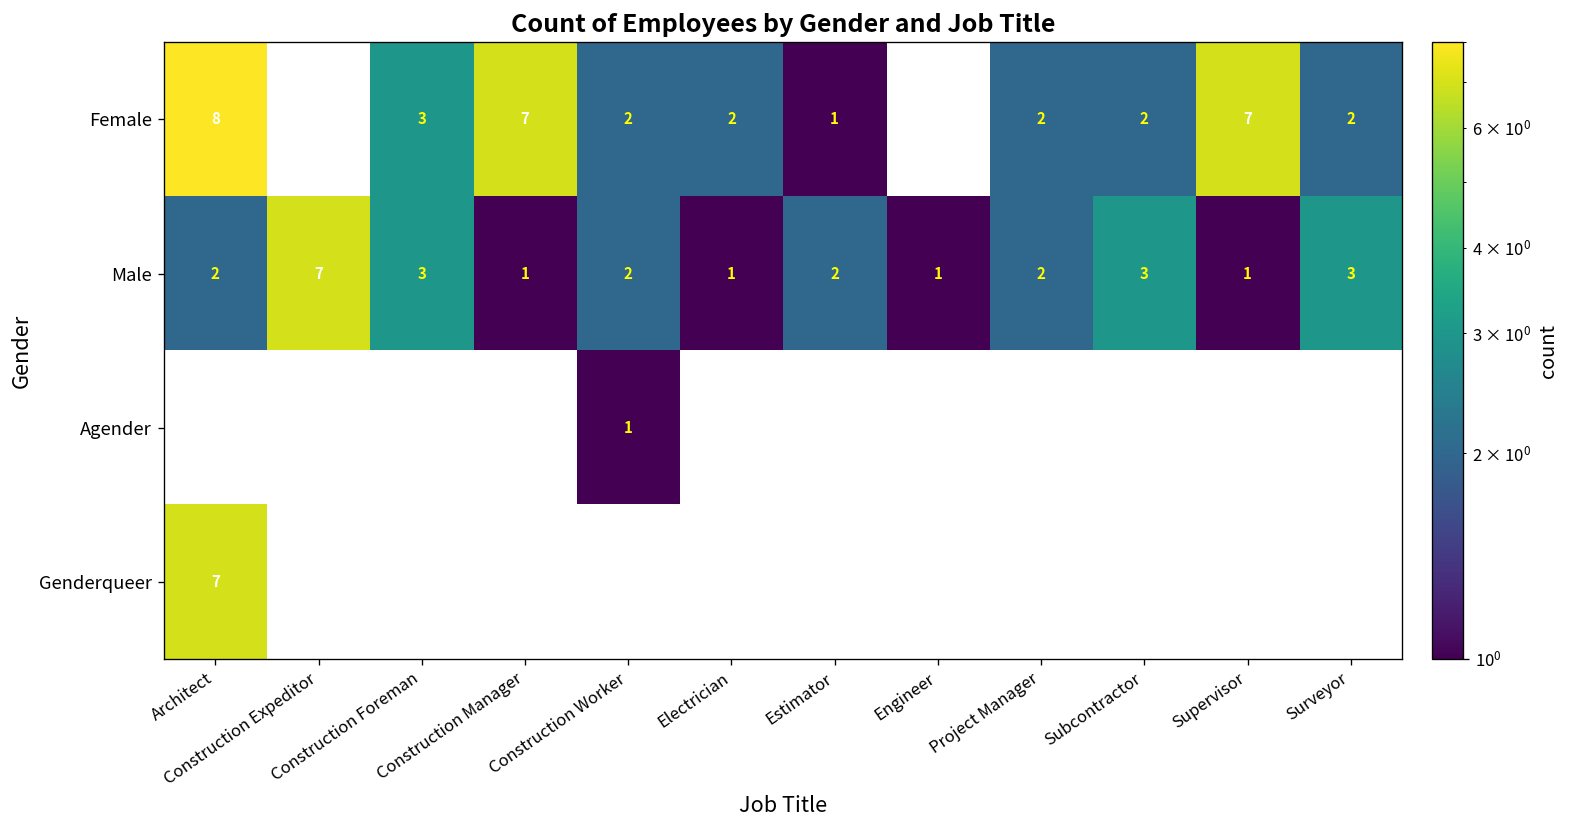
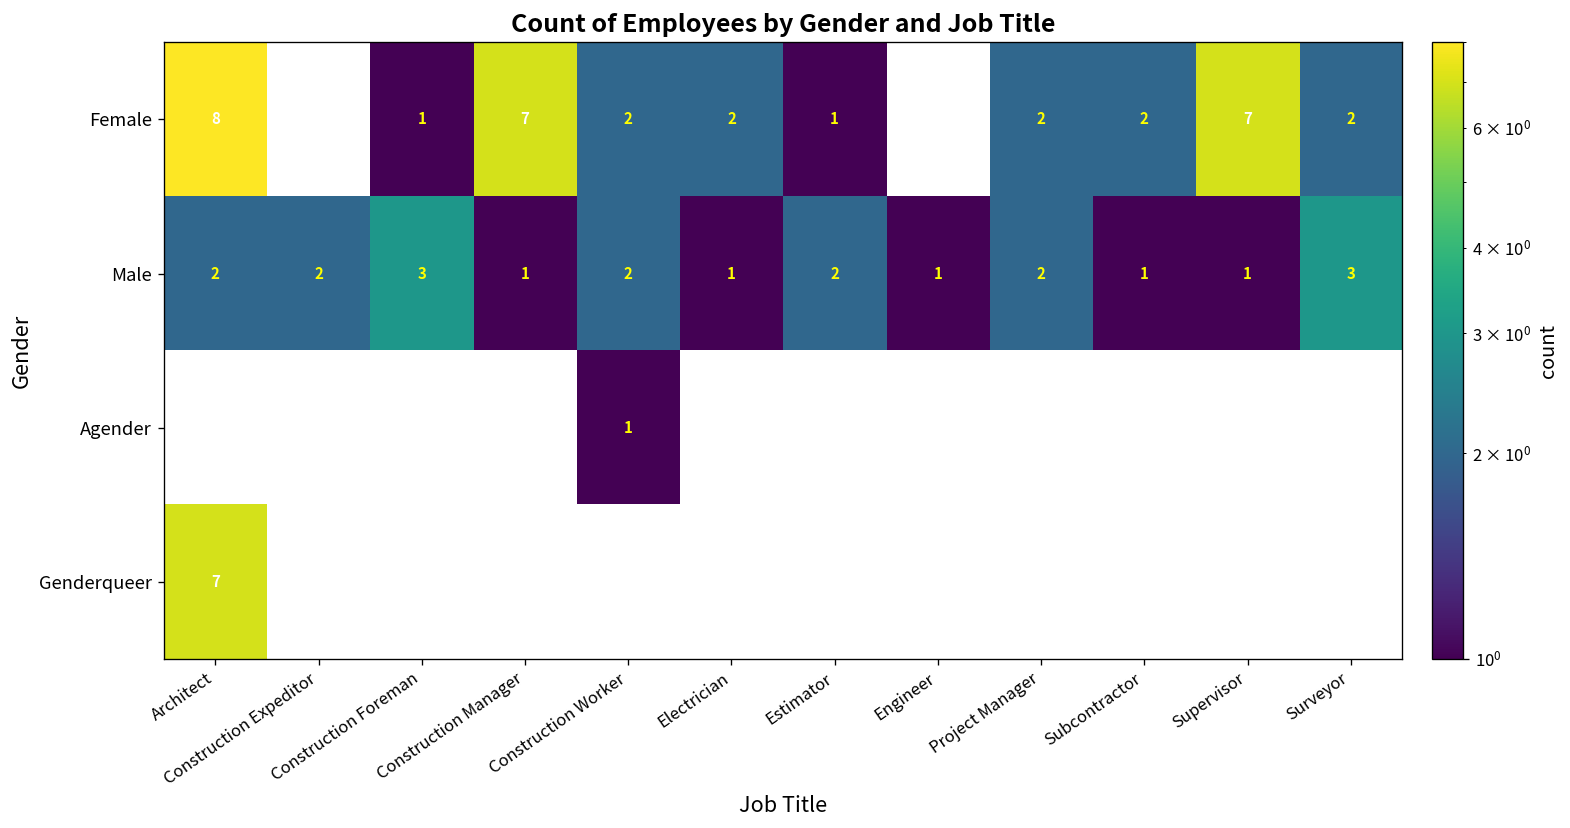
Female, Construction Foreman: 3 -> 1
Male, Construction Expeditor: 7 -> 2
Male, Subcontractor: 3 -> 1
